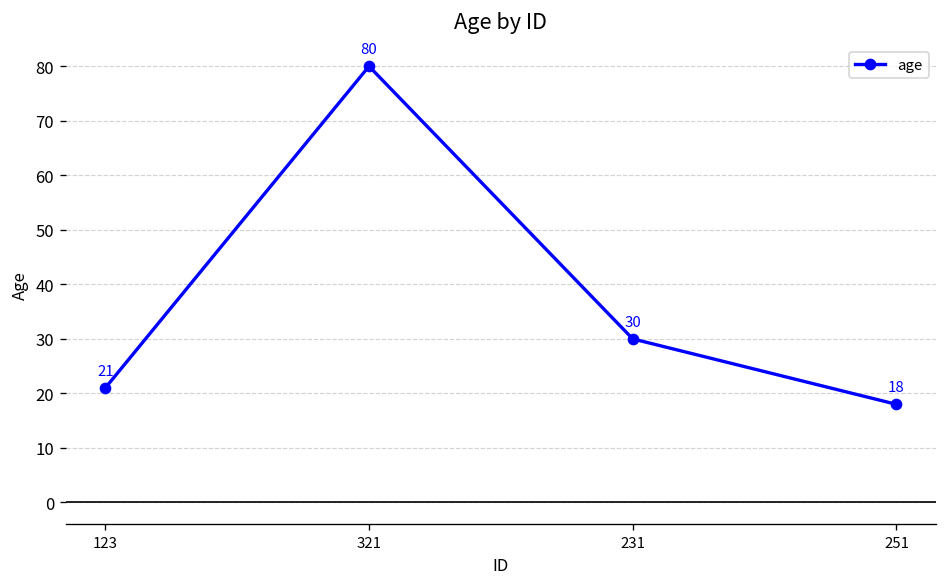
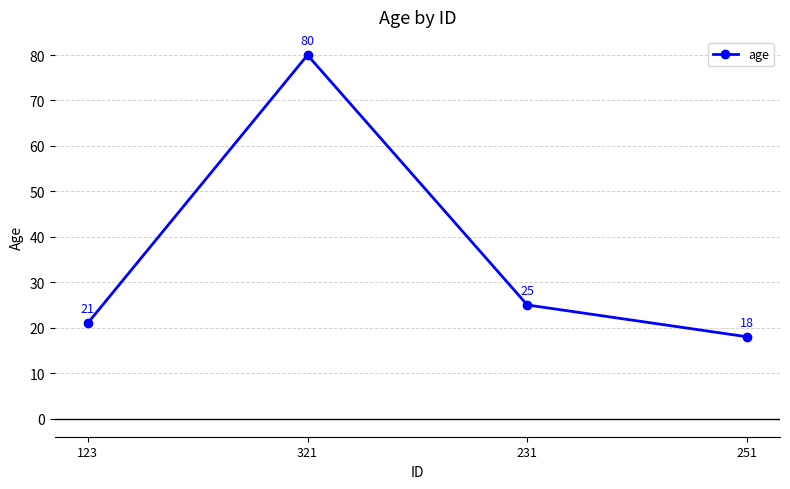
231: 30 -> 25
